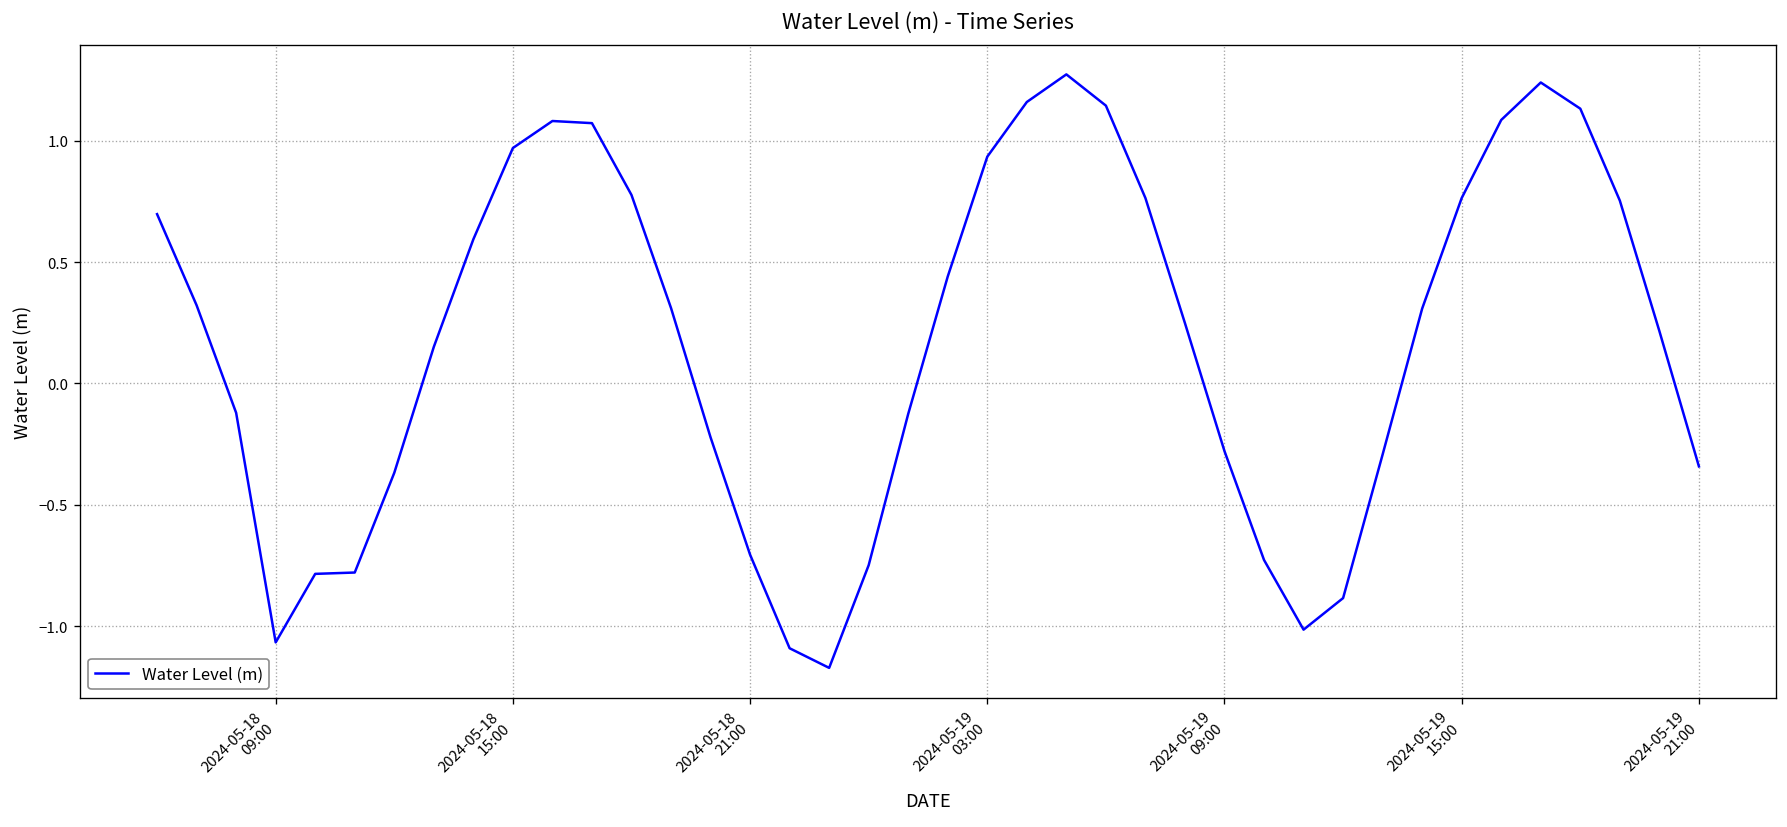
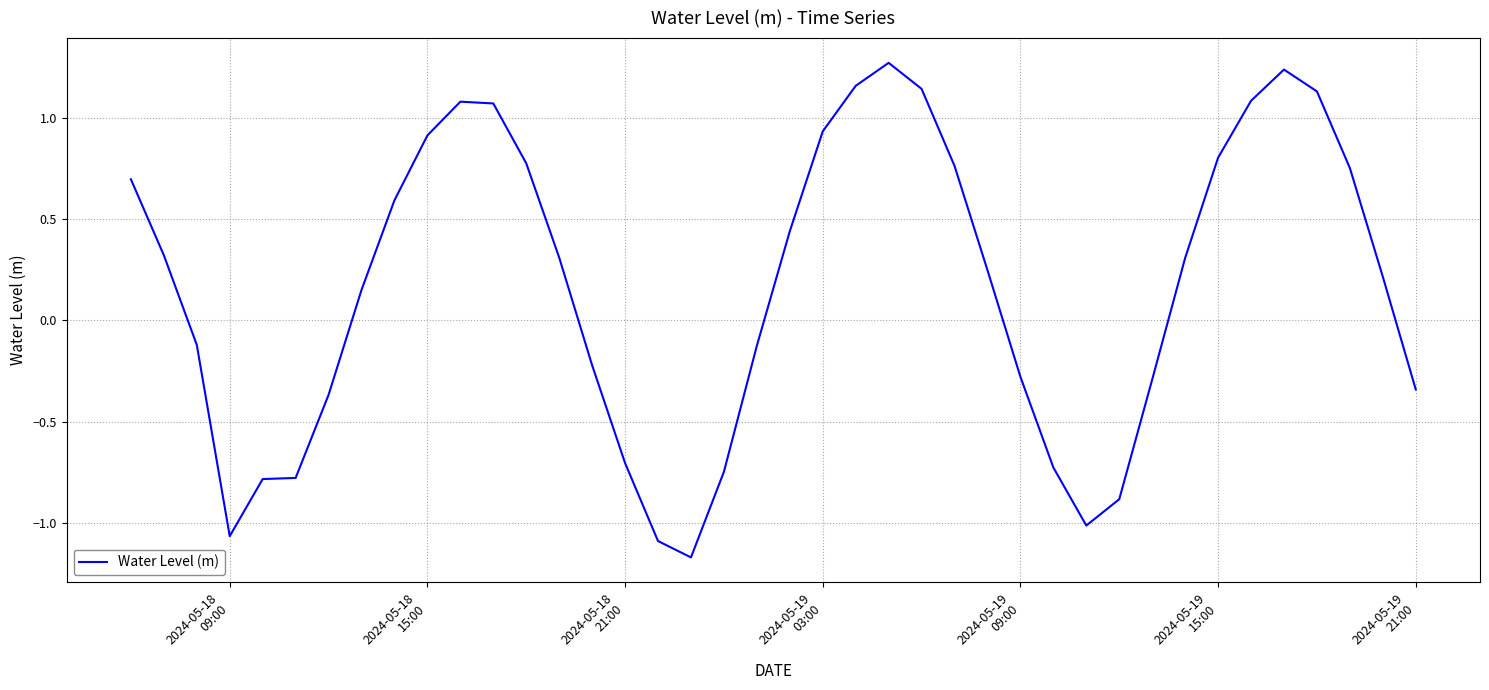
2024-05-18 15:00: 0.97 -> 0.91
2024-05-19 15:00: 0.76 -> 0.80
